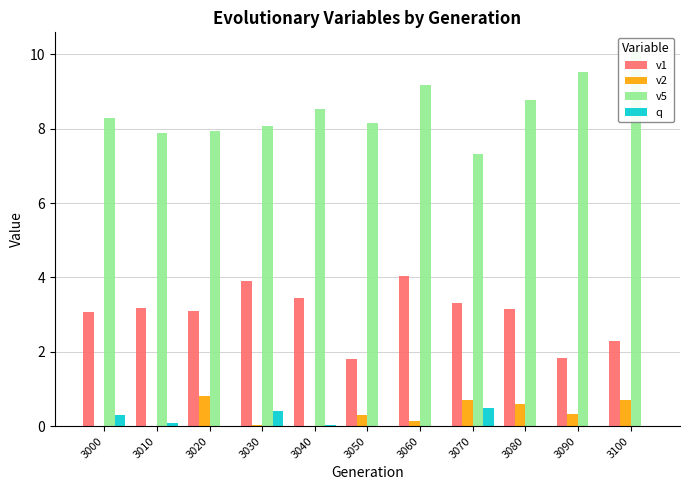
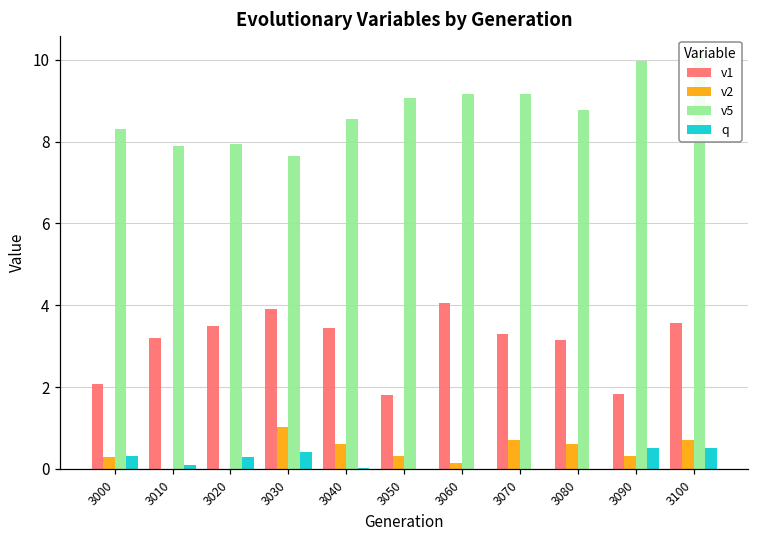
v1, 3000: 3.1 -> 2.1
v2, 3000: 0.0 -> 0.3
v1, 3020: 3.1 -> 3.5
v2, 3020: 0.8 -> 0.0
q, 3020: 0.0 -> 0.3
v2, 3030: 0.0 -> 1.0
v5, 3030: 8.1 -> 7.6
v2, 3040: 0.0 -> 0.6
v5, 3050: 8.2 -> 9.1
v5, 3070: 7.3 -> 9.2
q, 3070: 0.5 -> 0.0
v5, 3090: 9.5 -> 10.0
q, 3090: 0.0 -> 0.5
v1, 3100: 2.3 -> 3.6
q, 3100: 0.0 -> 0.5
